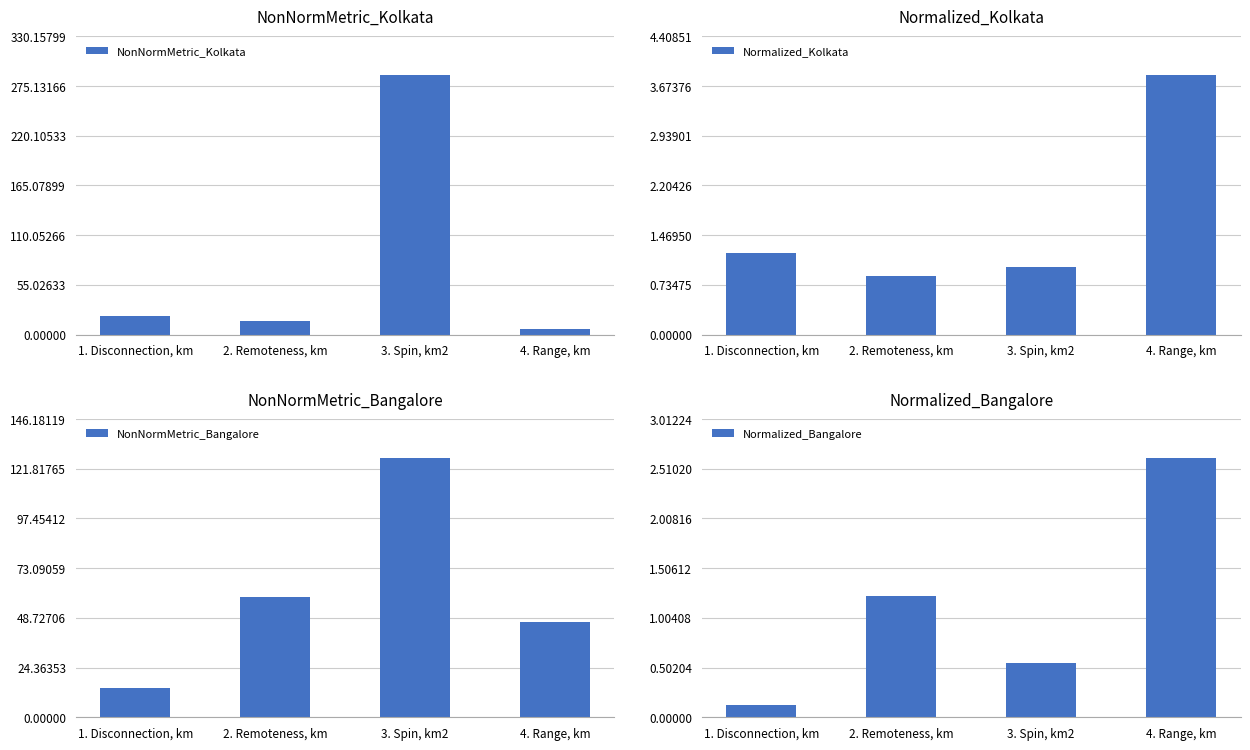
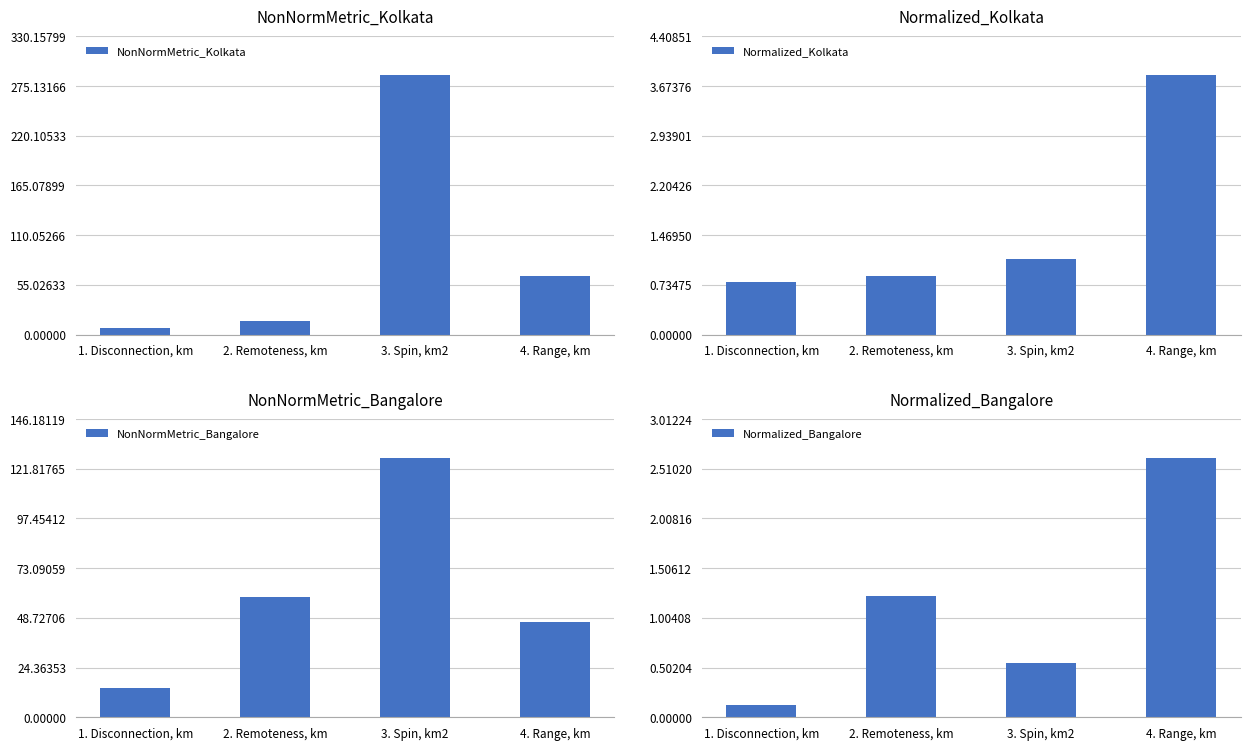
NonNormMetric_Kolkata, 1. Disconnection, km: 20 -> 10
NonNormMetric_Kolkata, 4. Range, km: 10 -> 70
Normalized_Kolkata, 1. Disconnection, km: 1.2 -> 0.8
Normalized_Kolkata, 3. Spin, km2: 1.0 -> 1.1
